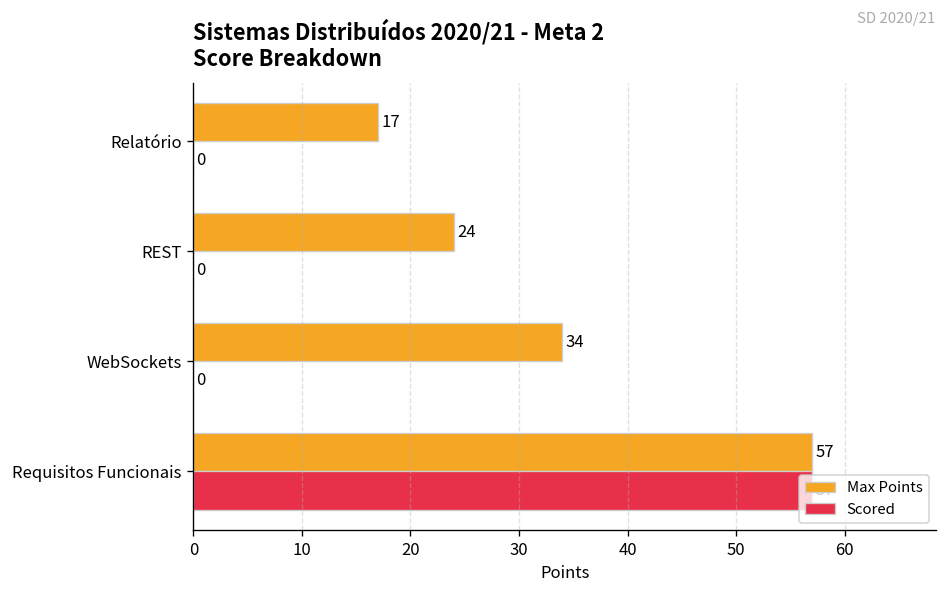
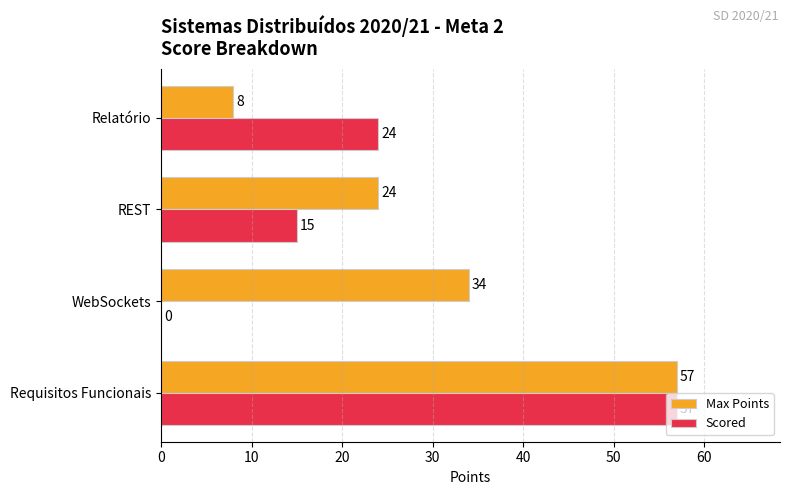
Max Points, Relatório: 17 -> 8
Scored, Relatório: 0 -> 24
Scored, REST: 0 -> 15
